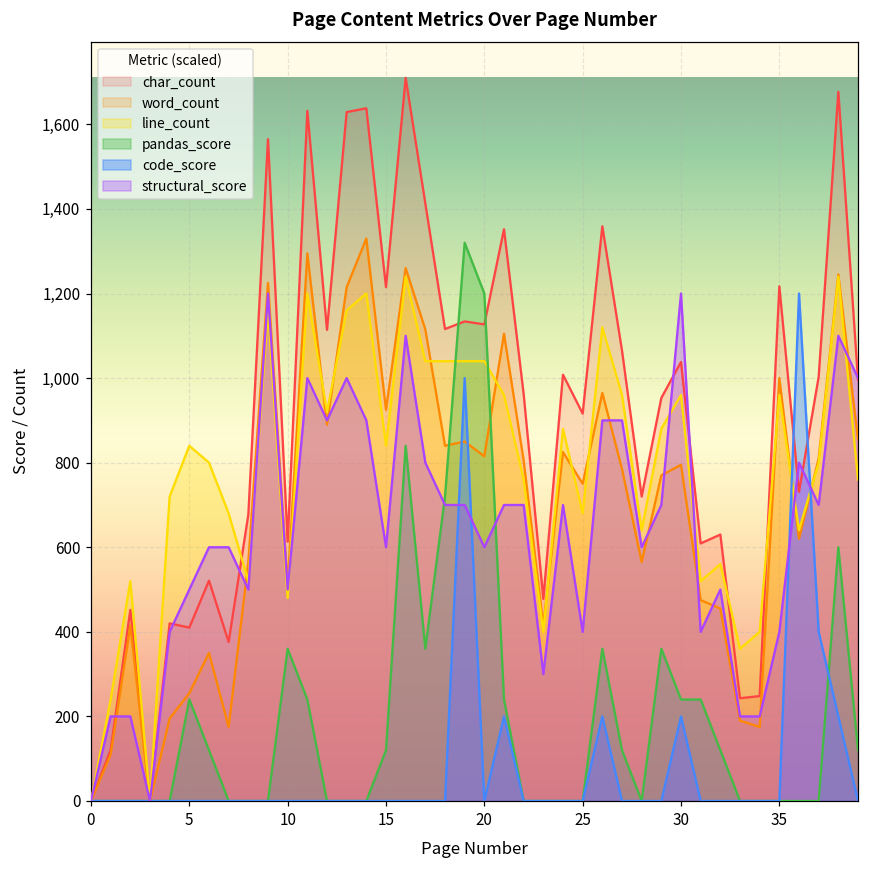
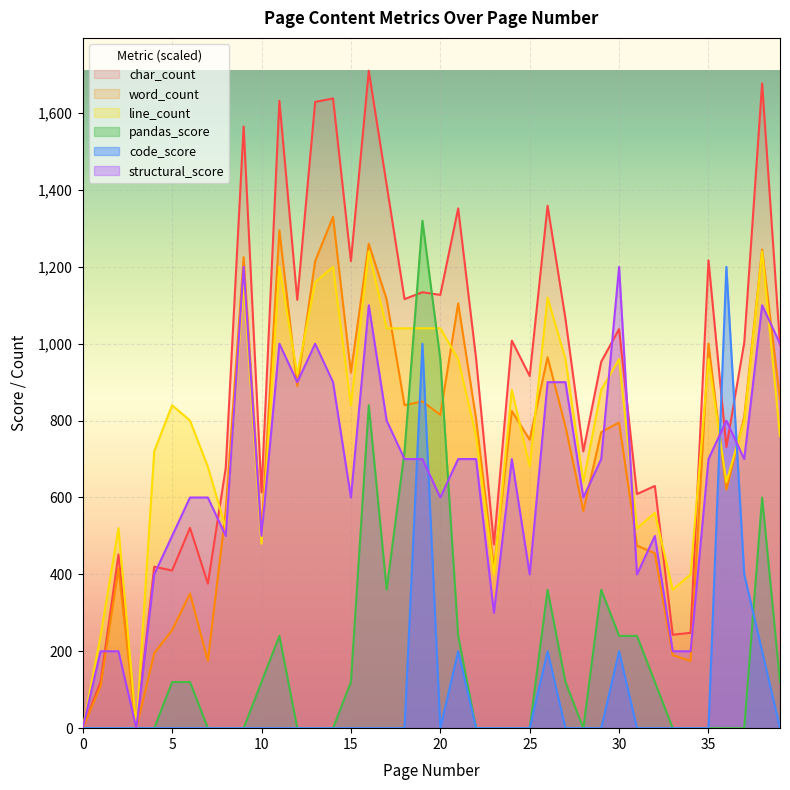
pandas_score, 5: 240 -> 120
pandas_score, 10: 360 -> 120
pandas_score, 20: 1,200 -> 960
structural_score, 35: 400 -> 700
